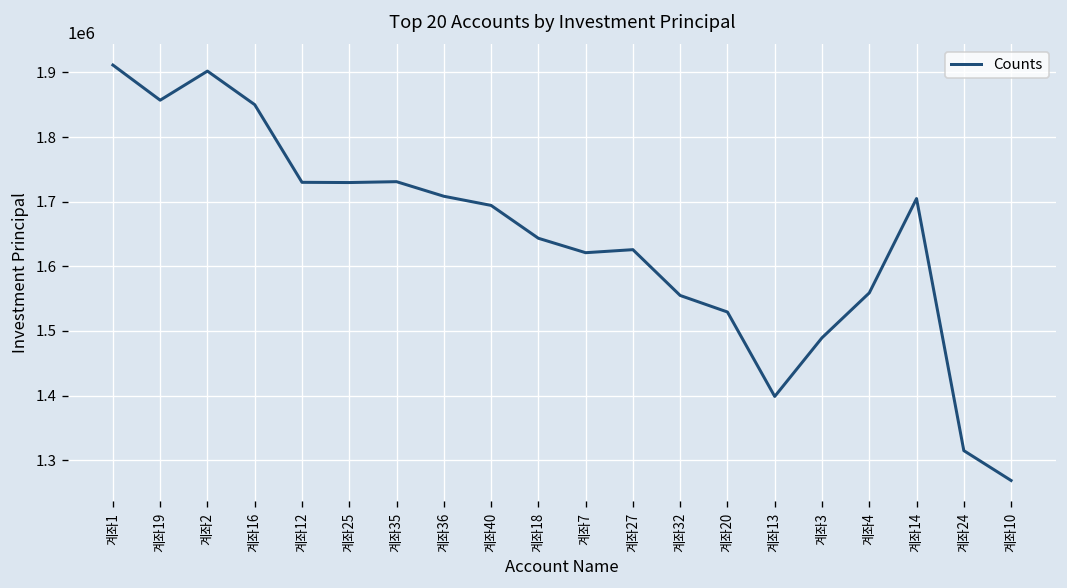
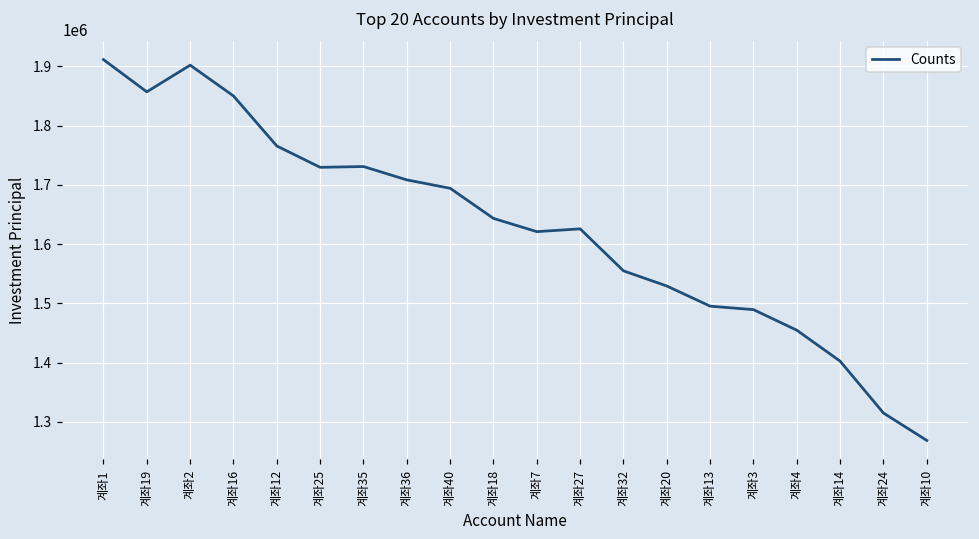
계좌12: 1730000 -> 1770000
계좌13: 1400000 -> 1500000
계좌4: 1560000 -> 1450000
계좌14: 1700000 -> 1400000
